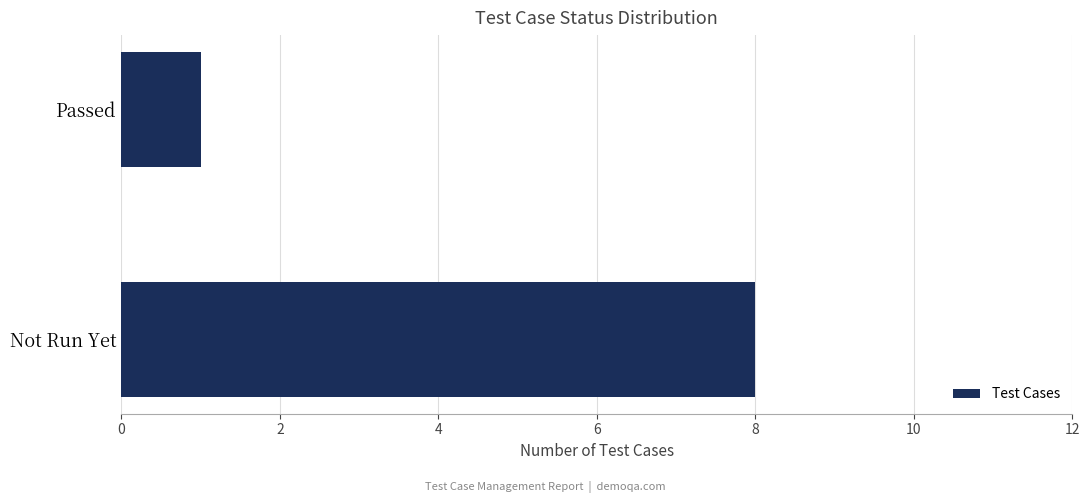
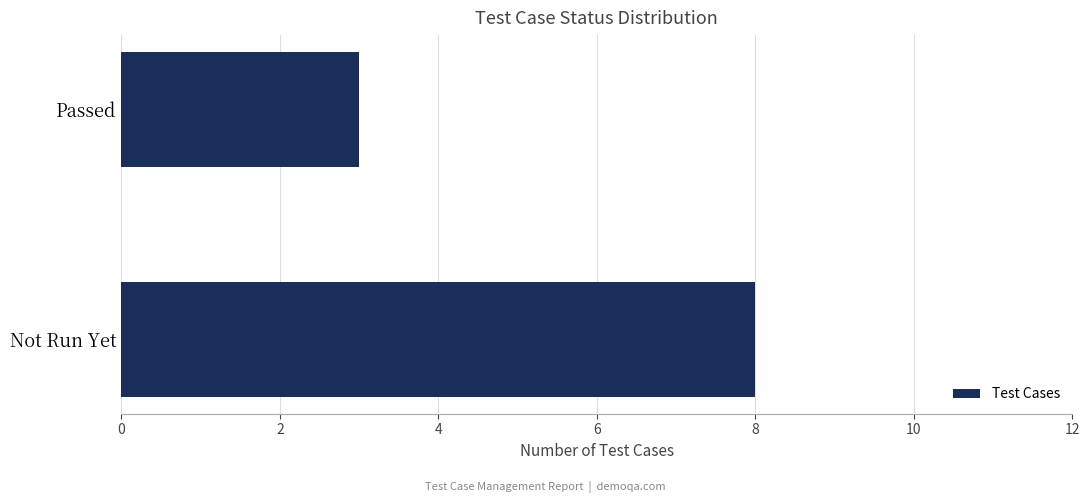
Passed: 1 -> 3
